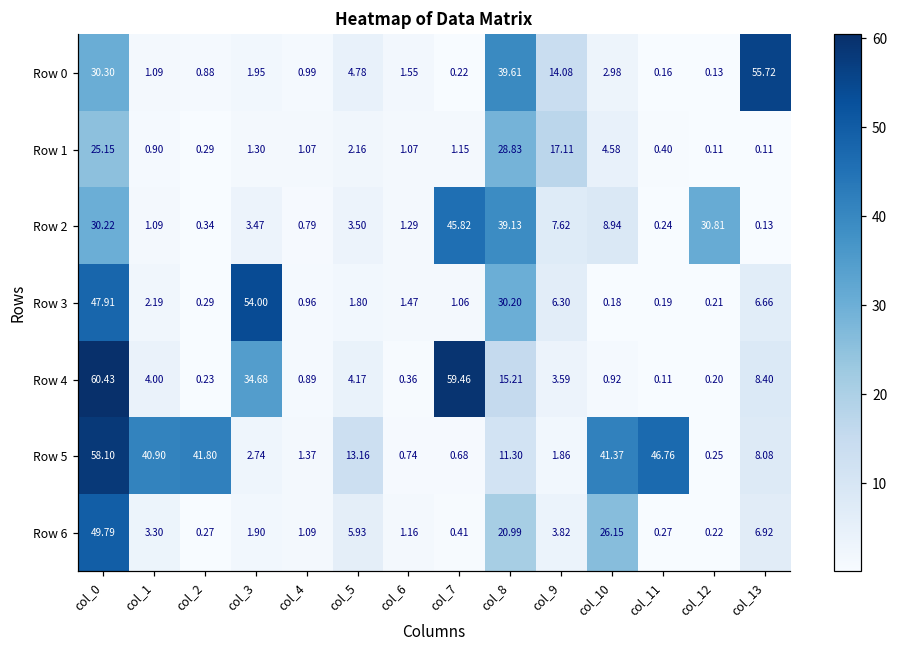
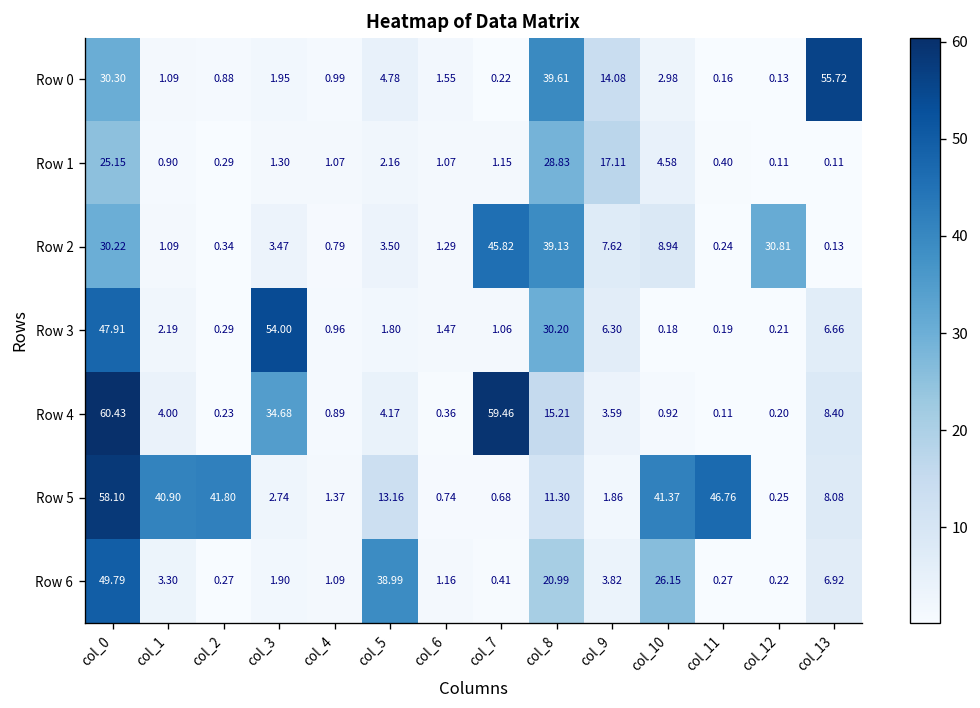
Row 6, col_5: 5.93 -> 38.99
